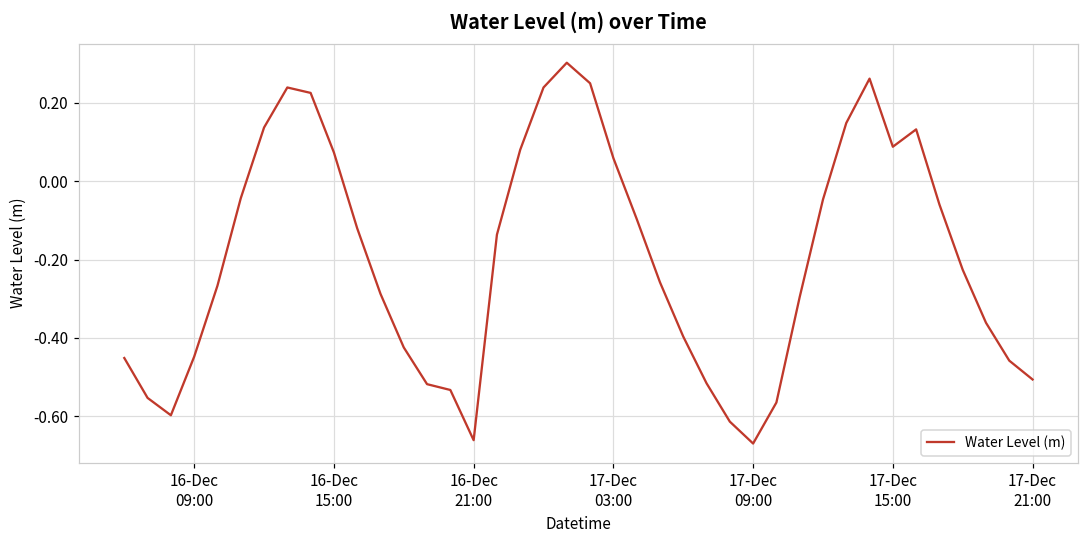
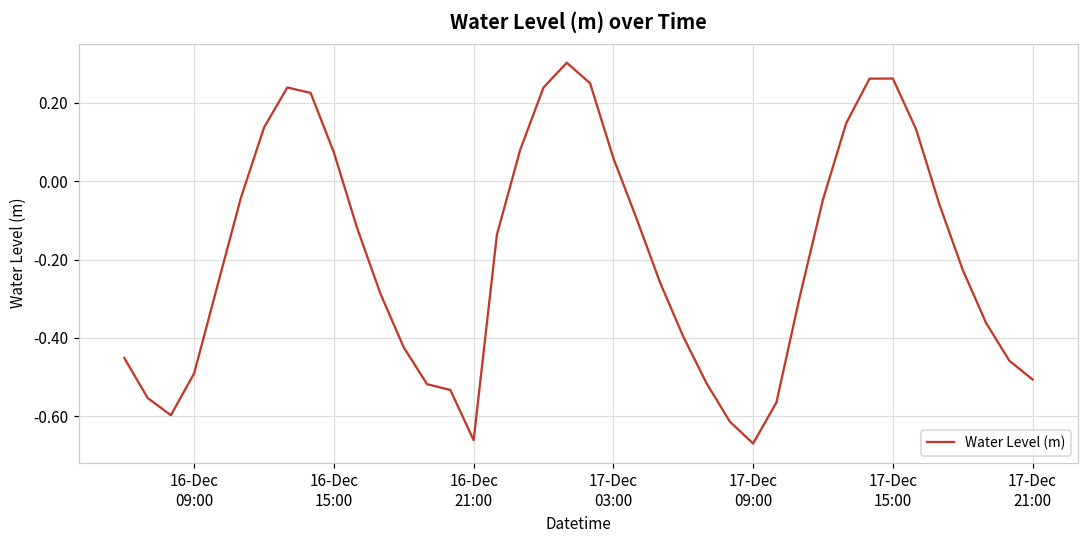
16-Dec 09:00: -0.45 -> -0.49
17-Dec 15:00: 0.09 -> 0.26
